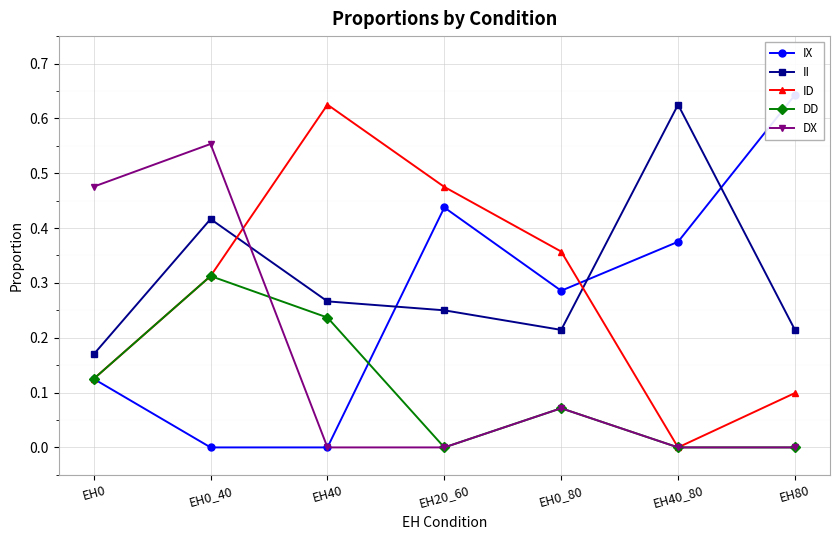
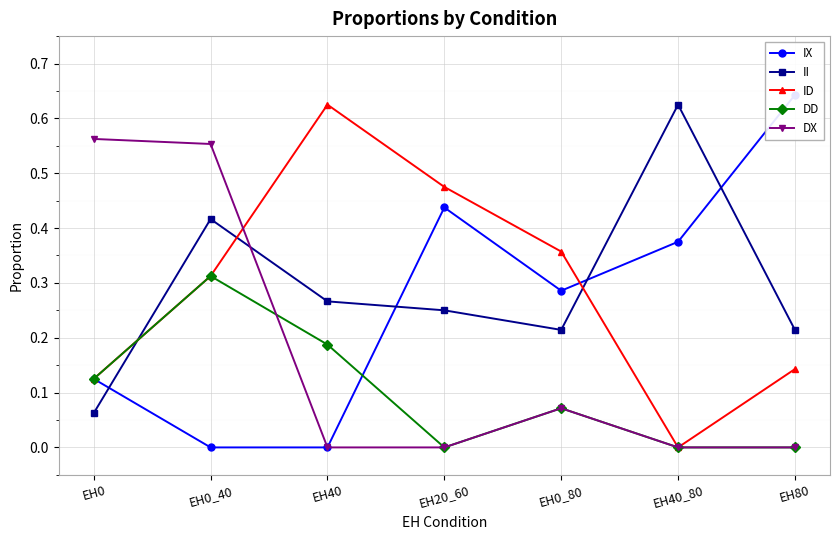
II, EH0: 0.17 -> 0.06
DX, EH0: 0.48 -> 0.56
DD, EH40: 0.24 -> 0.19
ID, EH80: 0.10 -> 0.14
